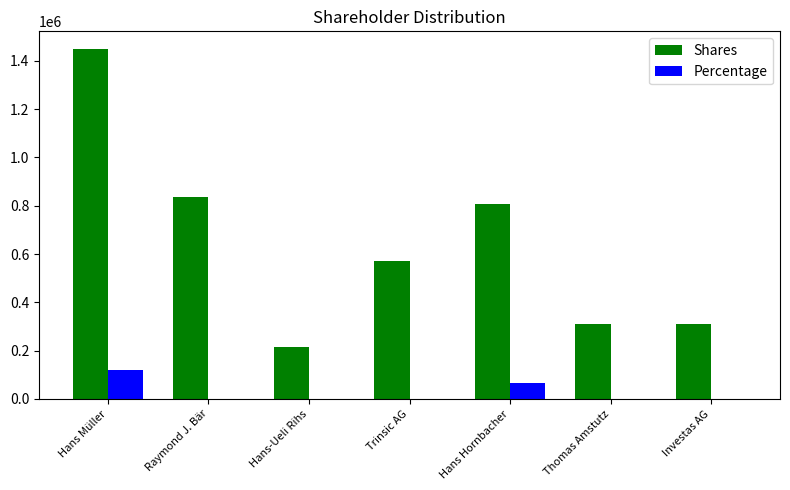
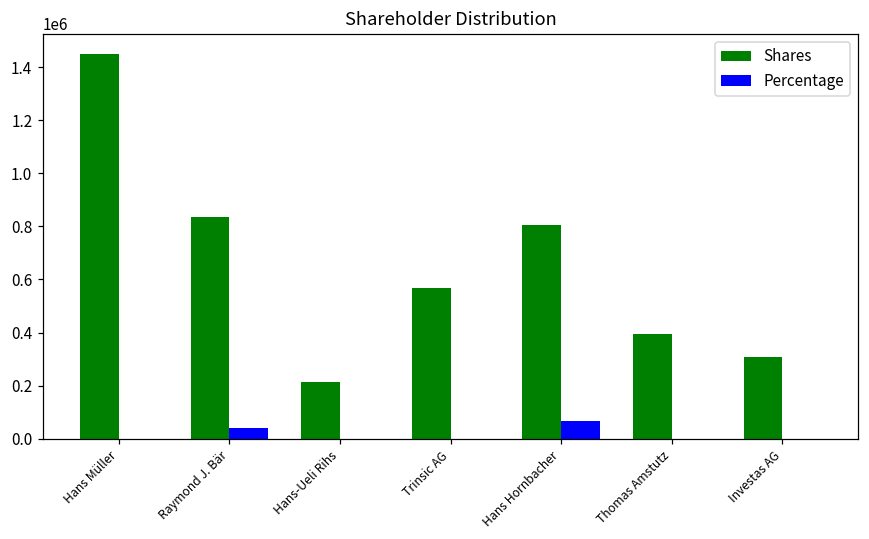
Percentage, Hans Müller: 120000 -> 0
Percentage, Raymond J. Bär: 0 -> 40000
Shares, Thomas Amstutz: 310000 -> 390000
